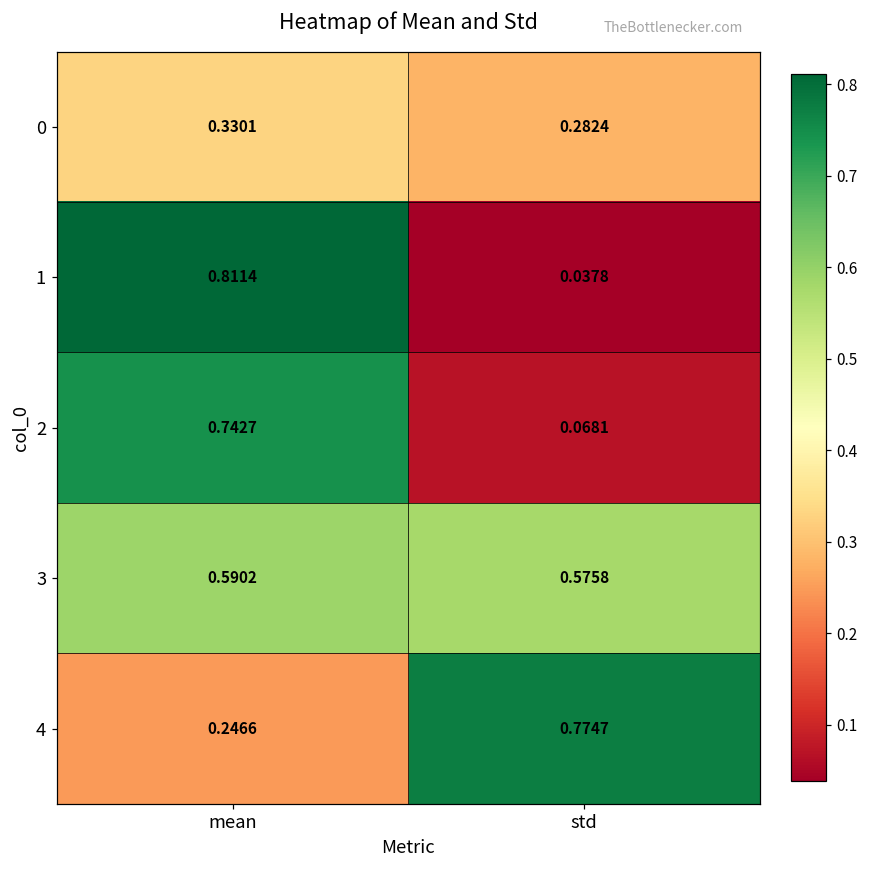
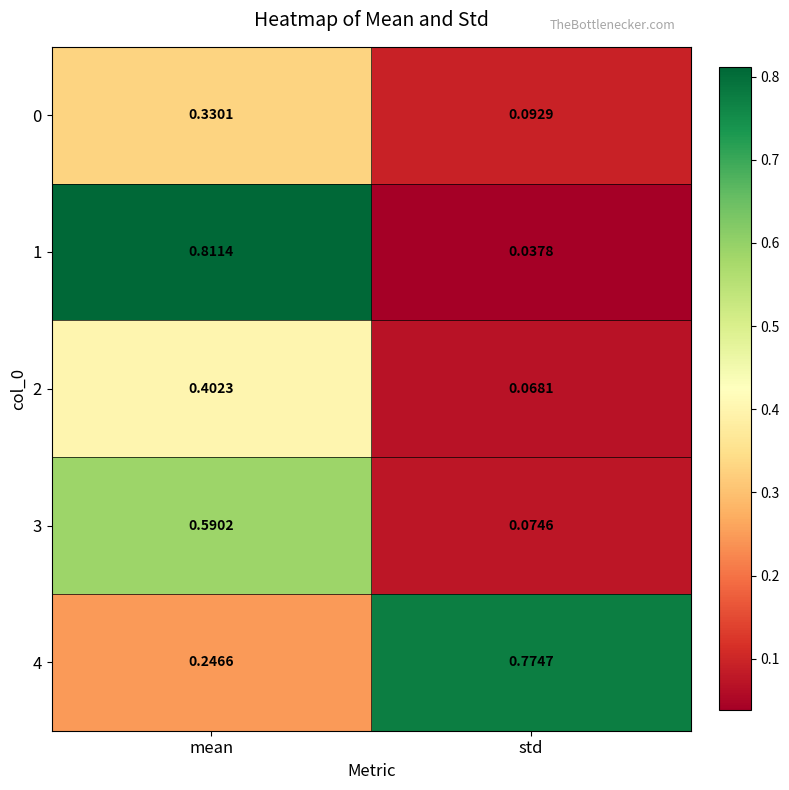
0, std: 0.2824 -> 0.0929
2, mean: 0.7427 -> 0.4023
3, std: 0.5758 -> 0.0746
